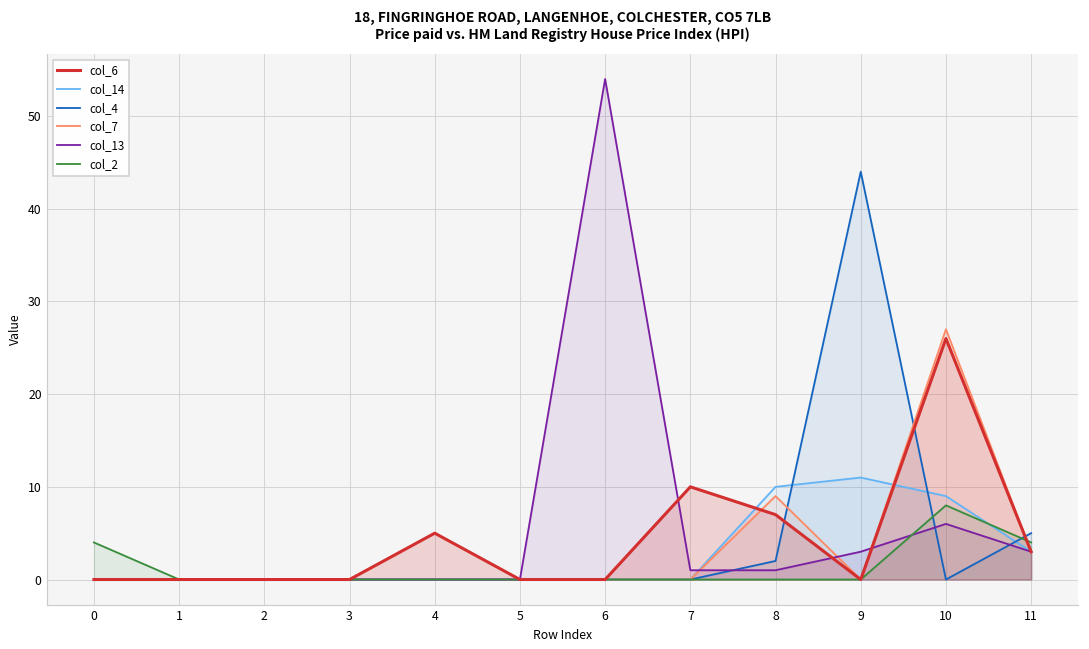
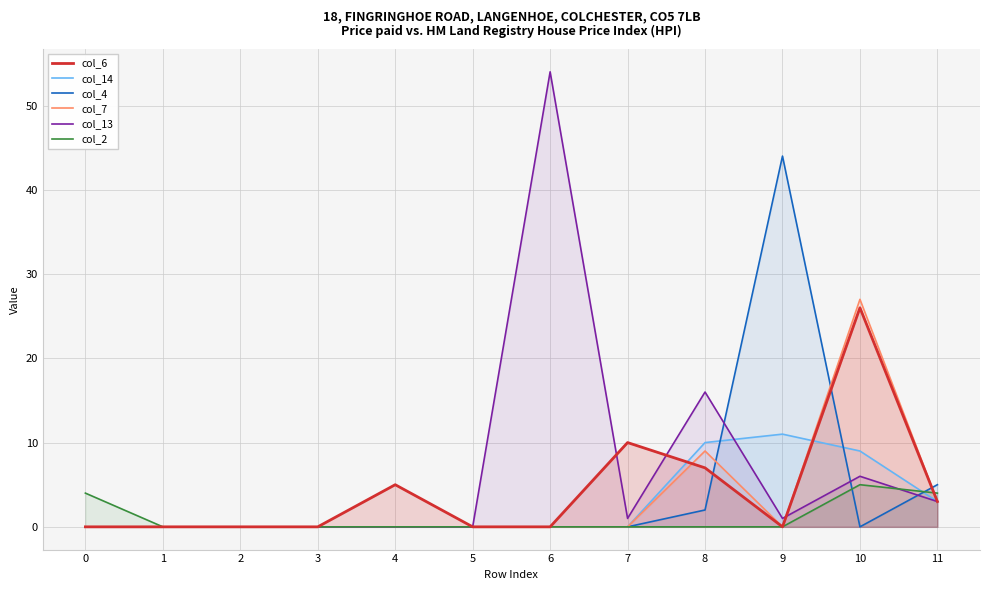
col_13, 8: 1 -> 16
col_13, 9: 3 -> 1
col_2, 10: 8 -> 5
